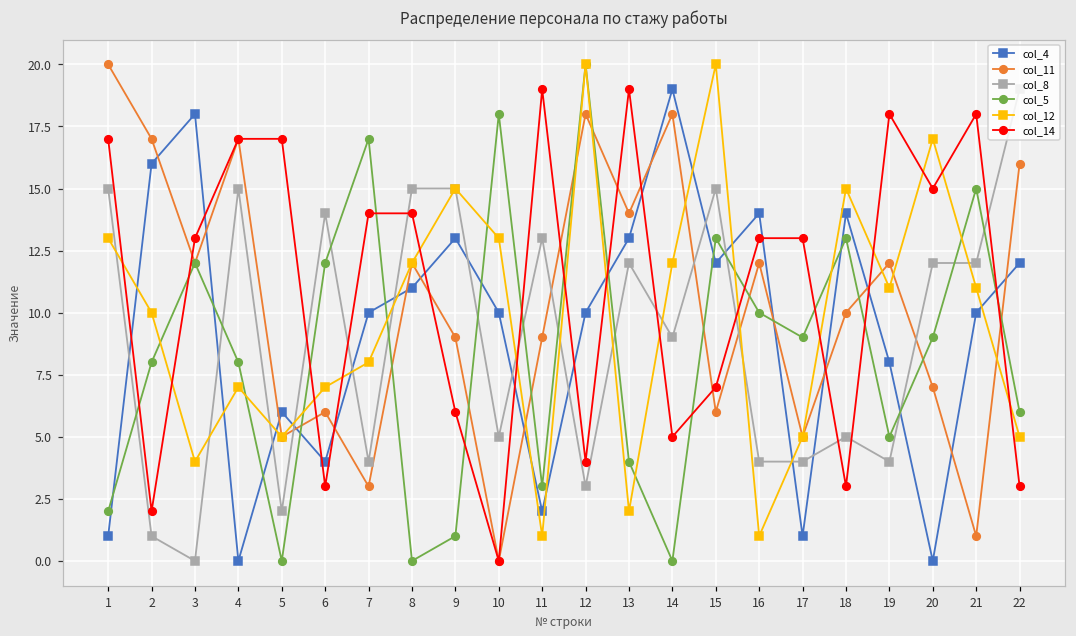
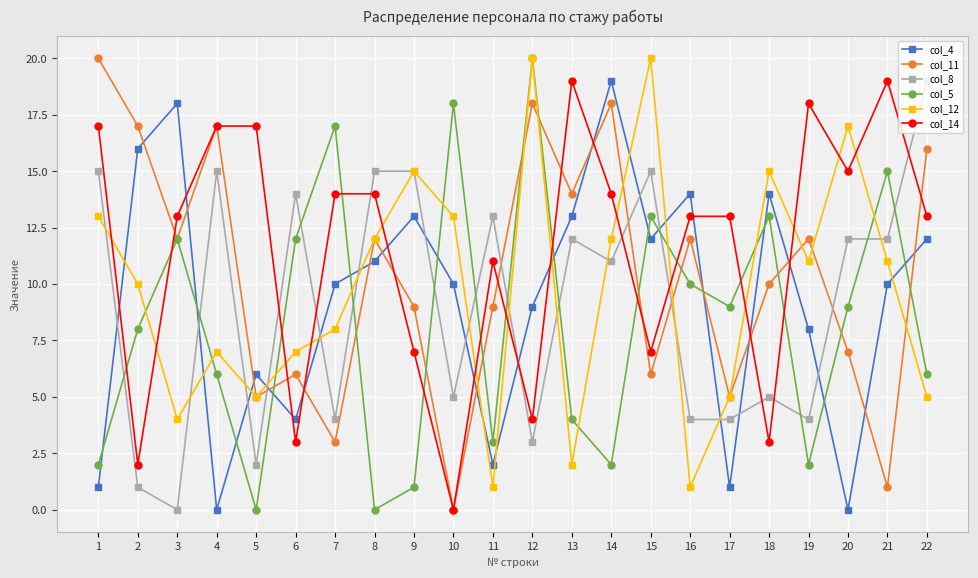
col_5, 4: 8 -> 6
col_14, 9: 6 -> 7
col_14, 11: 19 -> 11
col_4, 12: 10 -> 9
col_8, 14: 9 -> 11
col_5, 14: 0 -> 2
col_14, 14: 5 -> 14
col_5, 19: 5 -> 2
col_14, 21: 18 -> 19
col_14, 22: 3 -> 13
